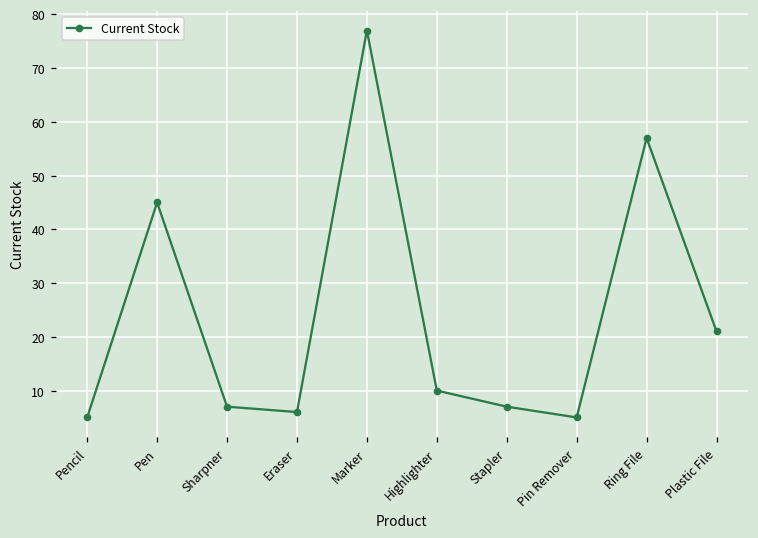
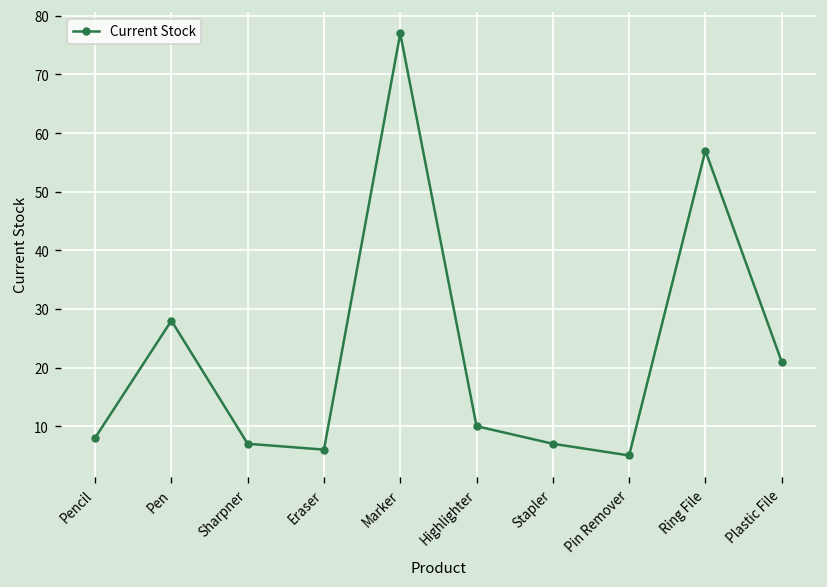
Pencil: 5 -> 8
Pen: 45 -> 28
